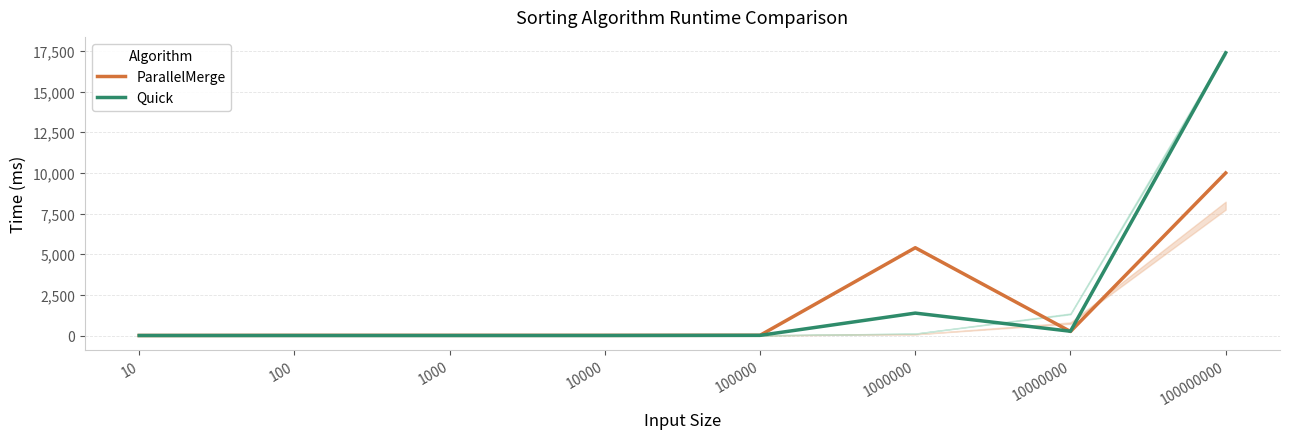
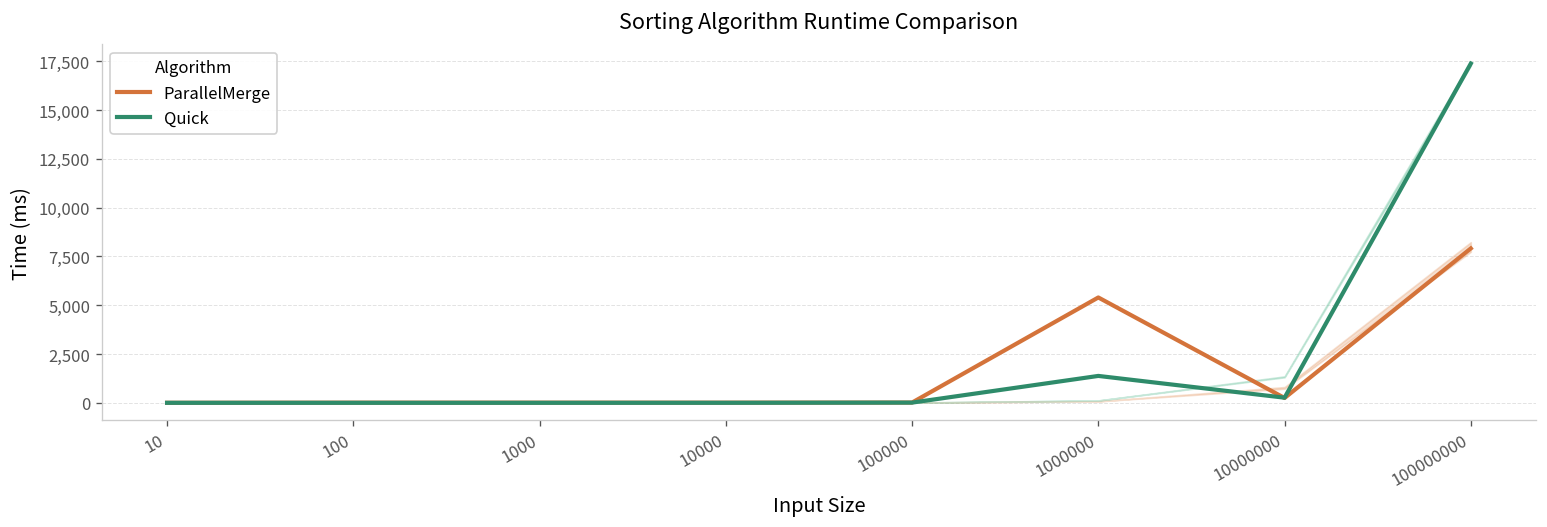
ParallelMerge, 100000000: 10,000 -> 7,900
